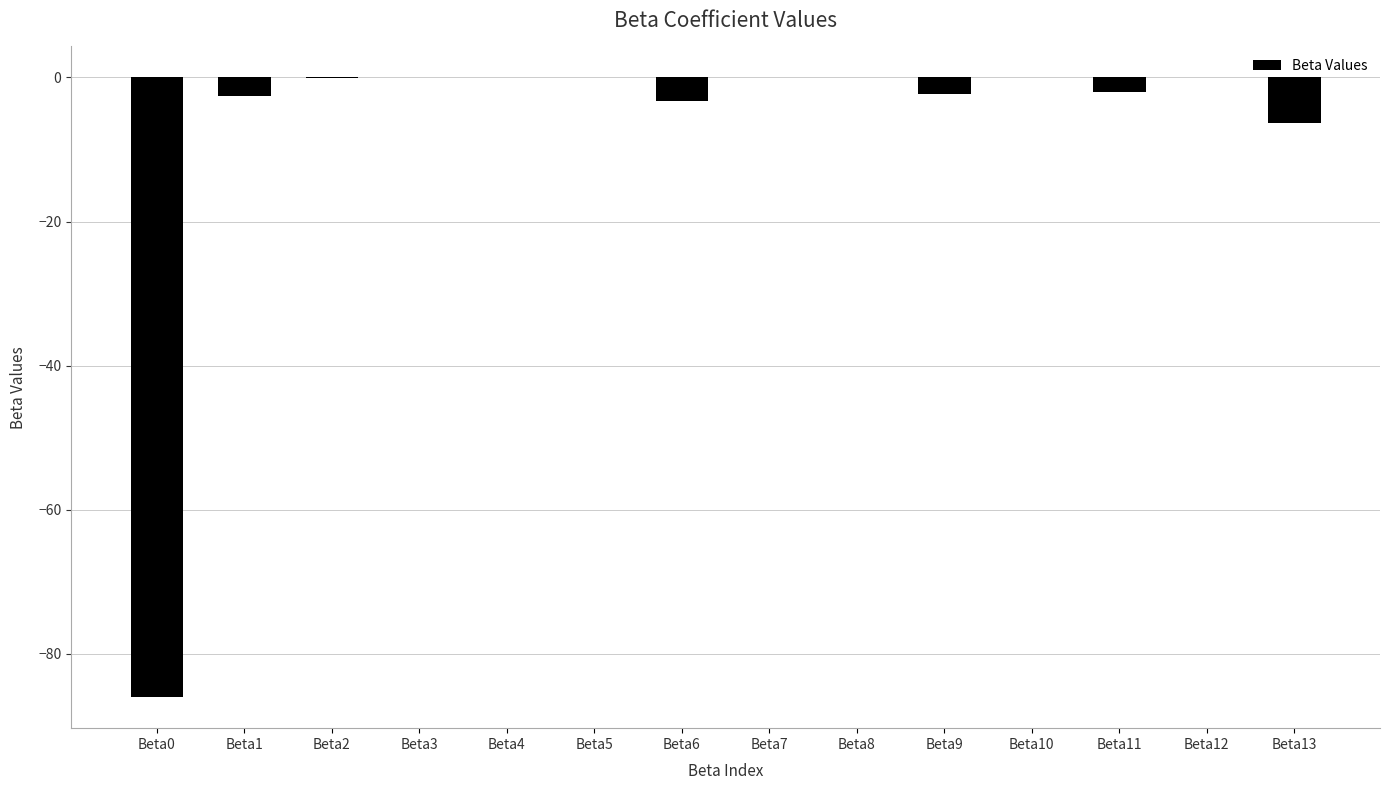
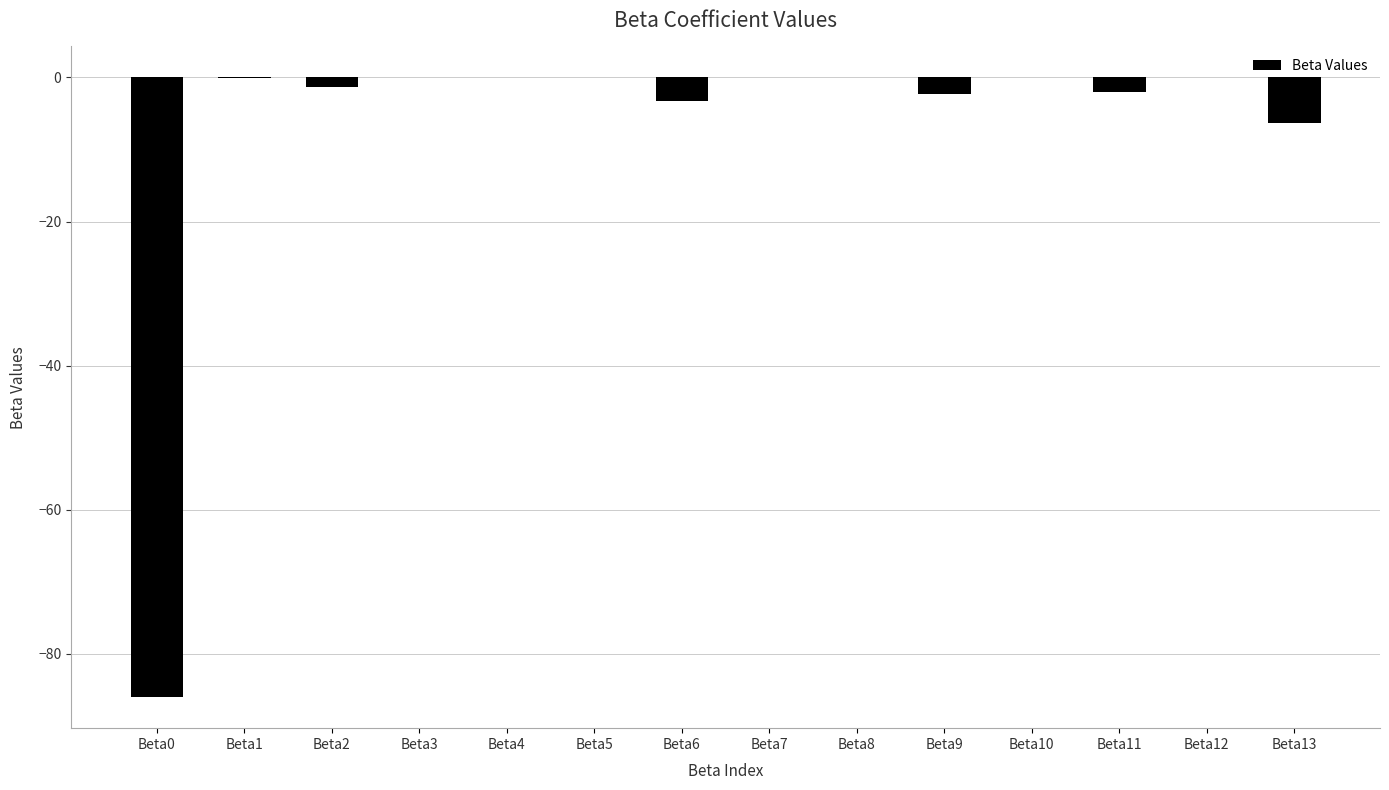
Beta1: -3 -> 0
Beta2: 0 -> -1
